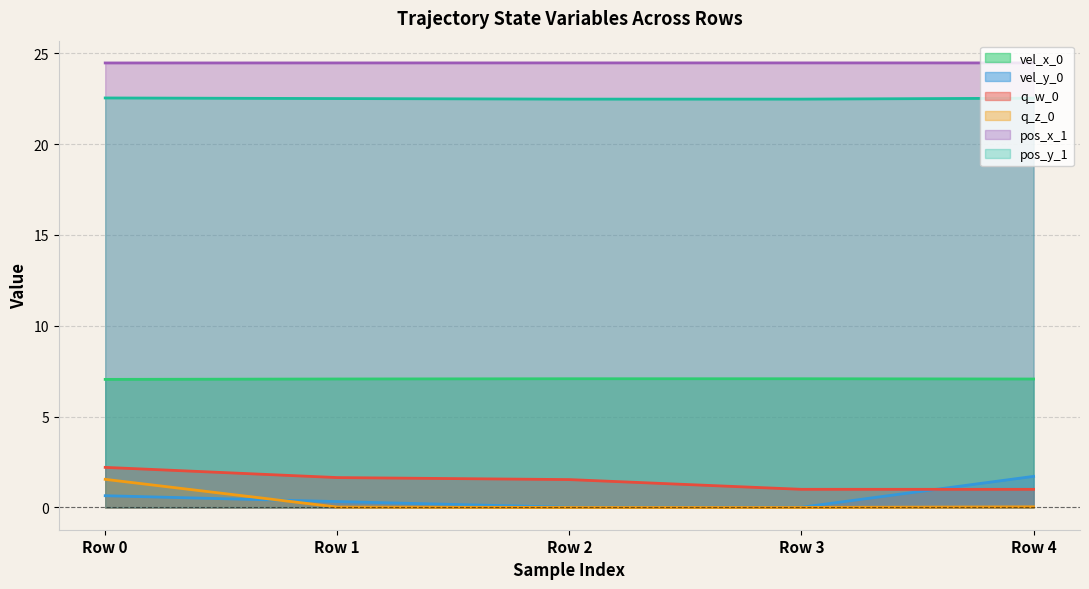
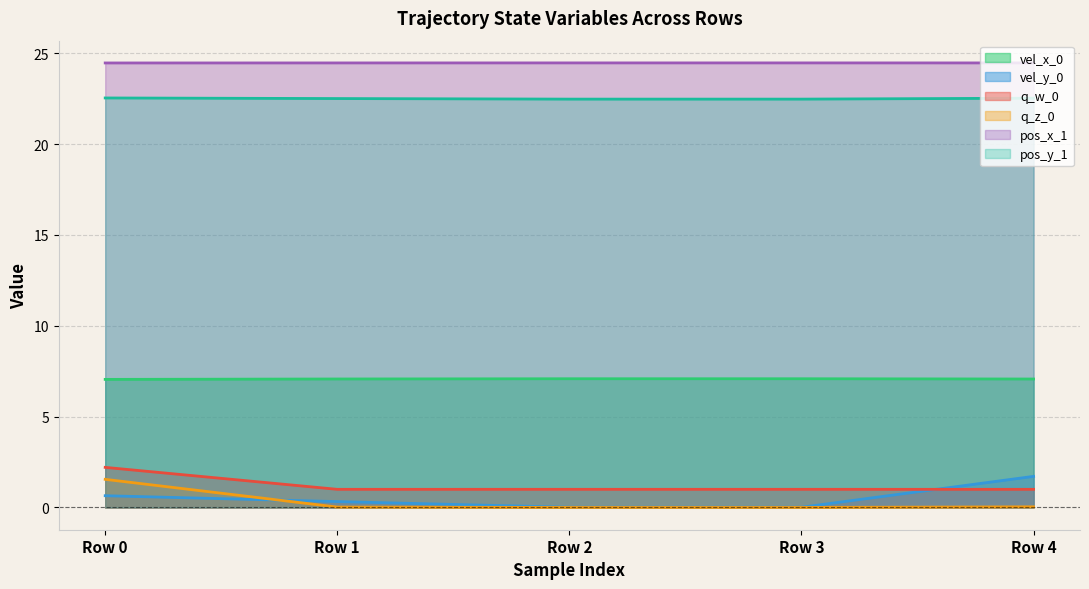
q_w_0, Row 1: 1.6 -> 1.0
q_w_0, Row 2: 1.5 -> 1.0
